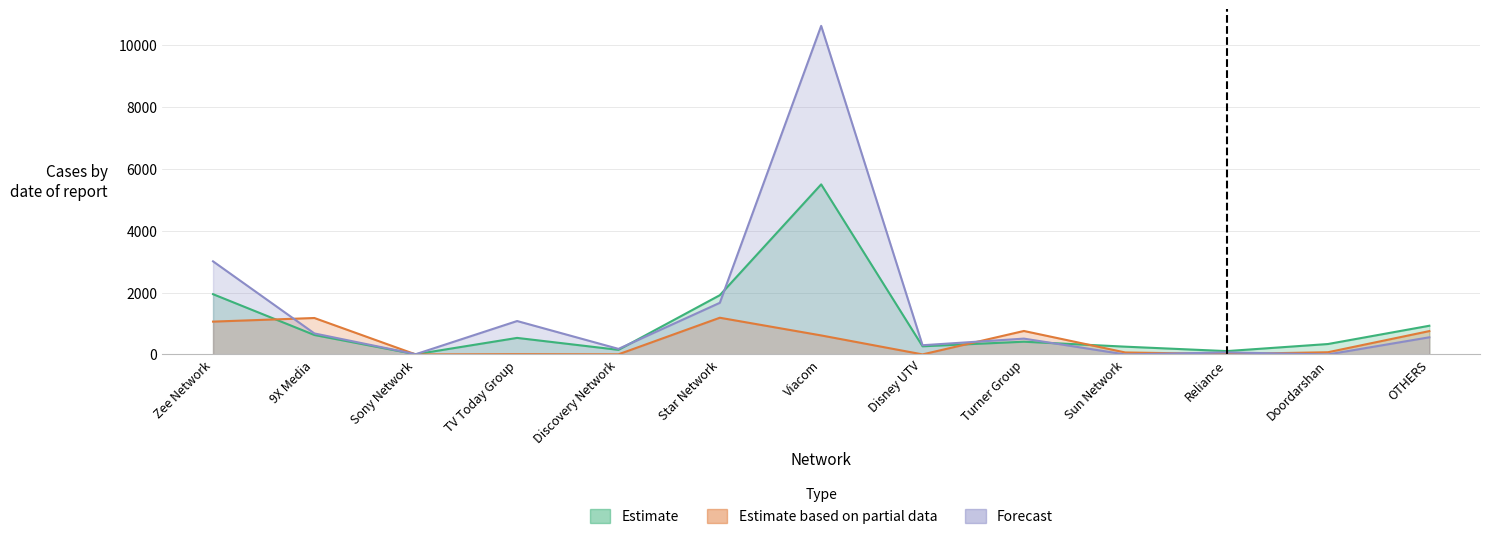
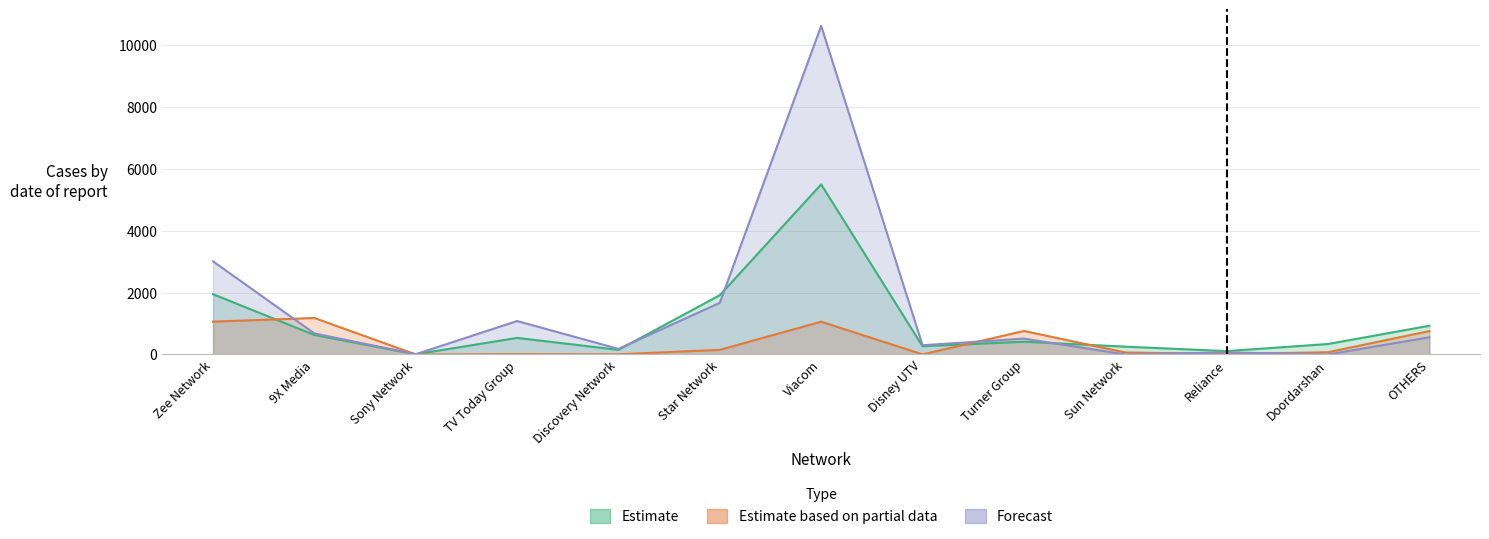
Estimate based on partial data, Star Network: 1200 -> 100
Estimate based on partial data, Viacom: 600 -> 1100
